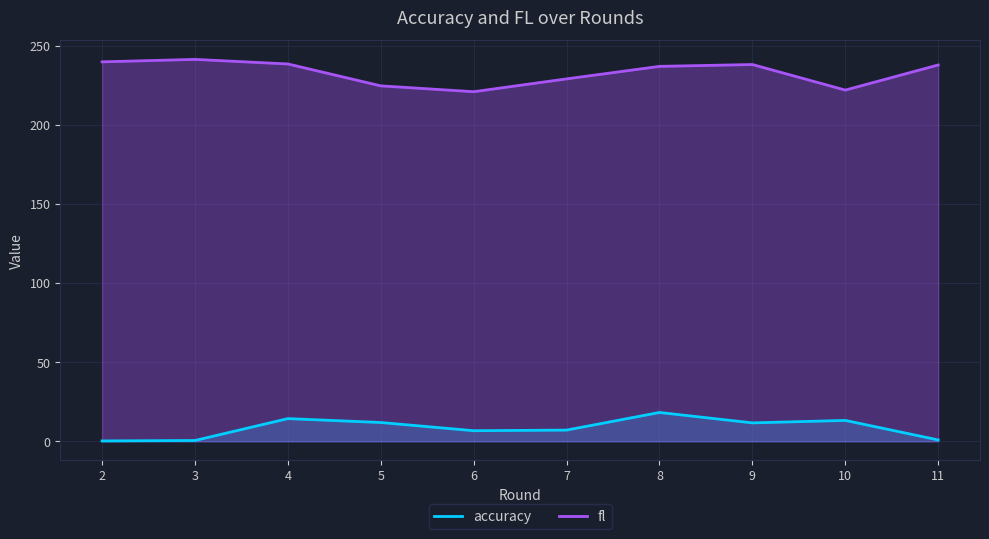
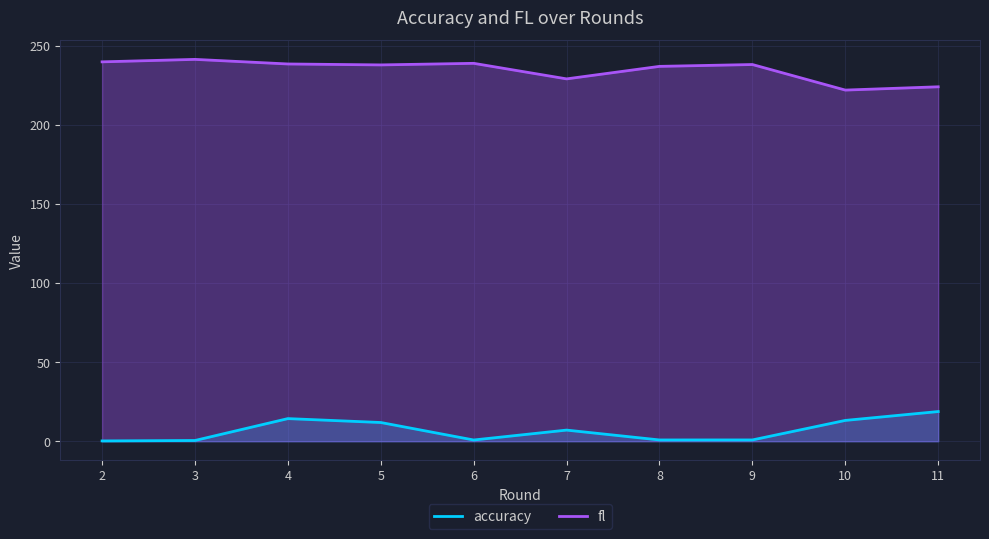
fl, 5: 225 -> 238
accuracy, 6: 7 -> 1
fl, 6: 221 -> 239
accuracy, 8: 18 -> 1
accuracy, 9: 12 -> 1
accuracy, 11: 1 -> 19
fl, 11: 238 -> 224
